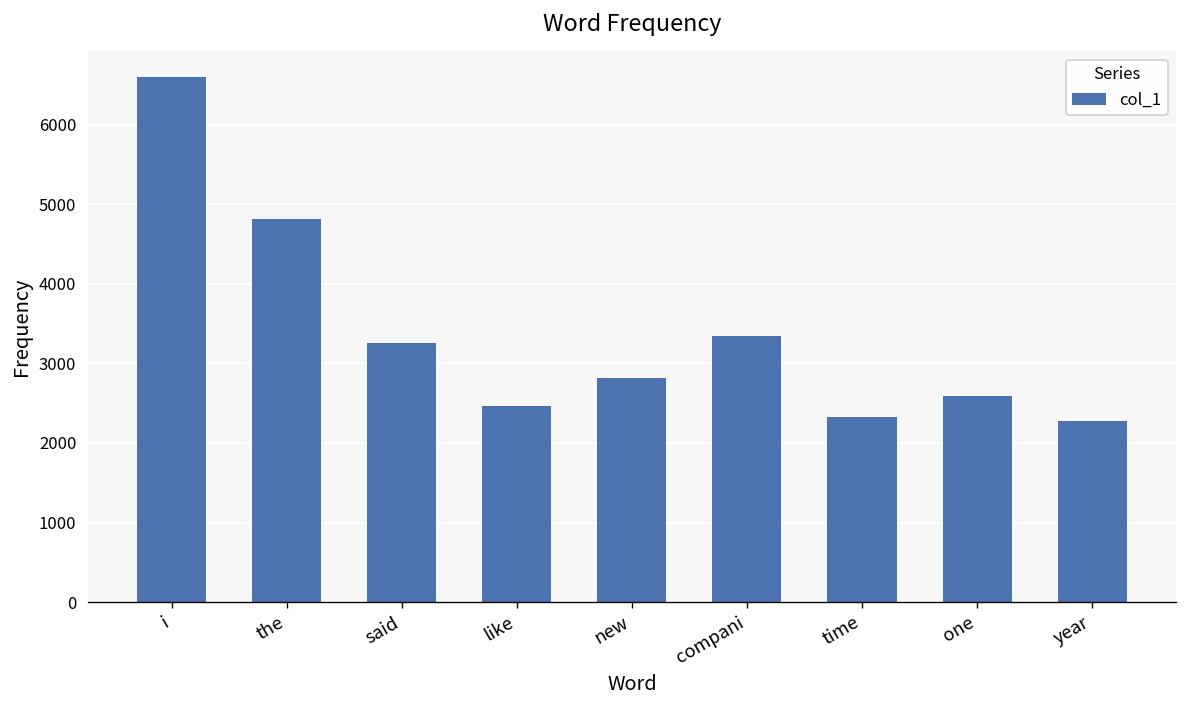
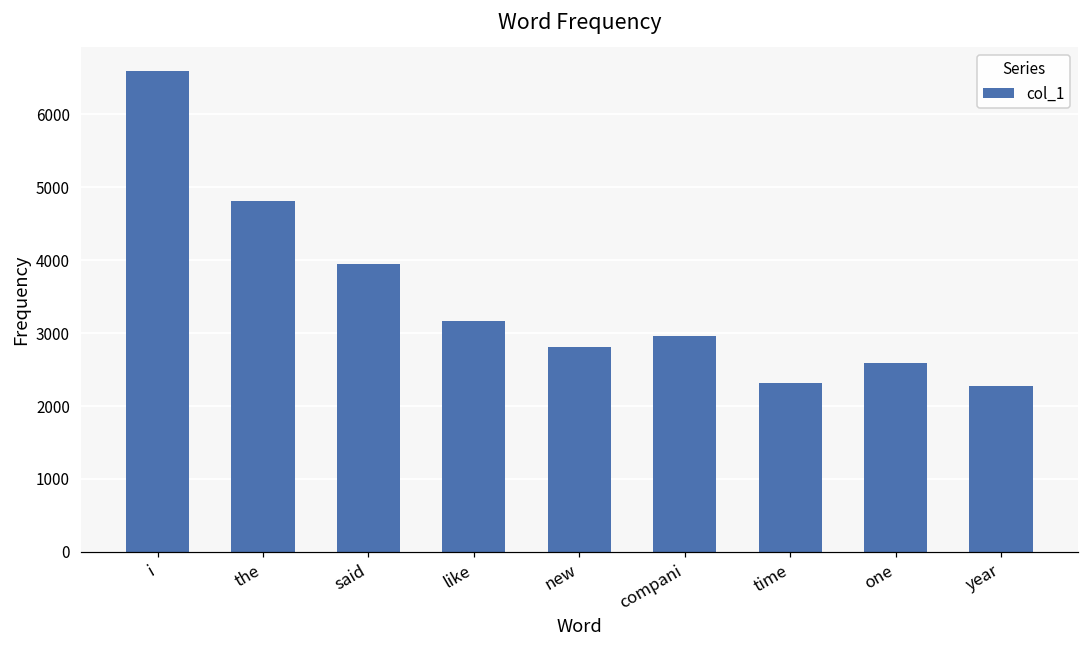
said: 3300 -> 3900
like: 2500 -> 3200
compani: 3300 -> 3000
